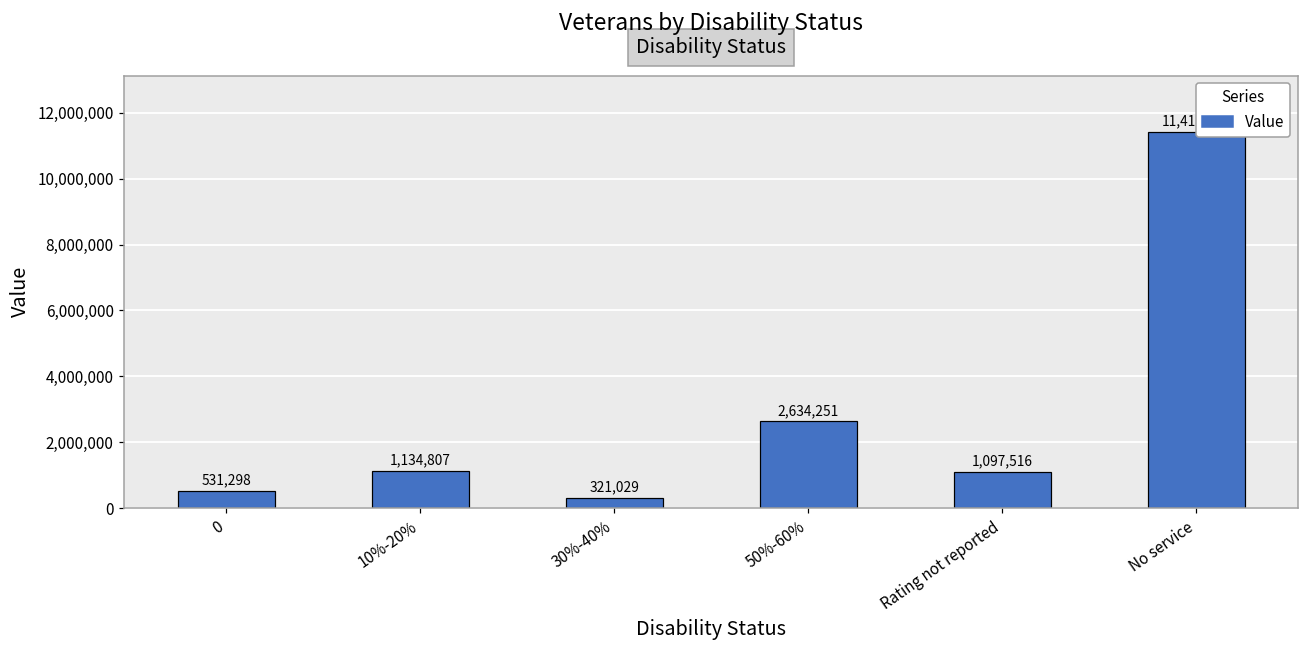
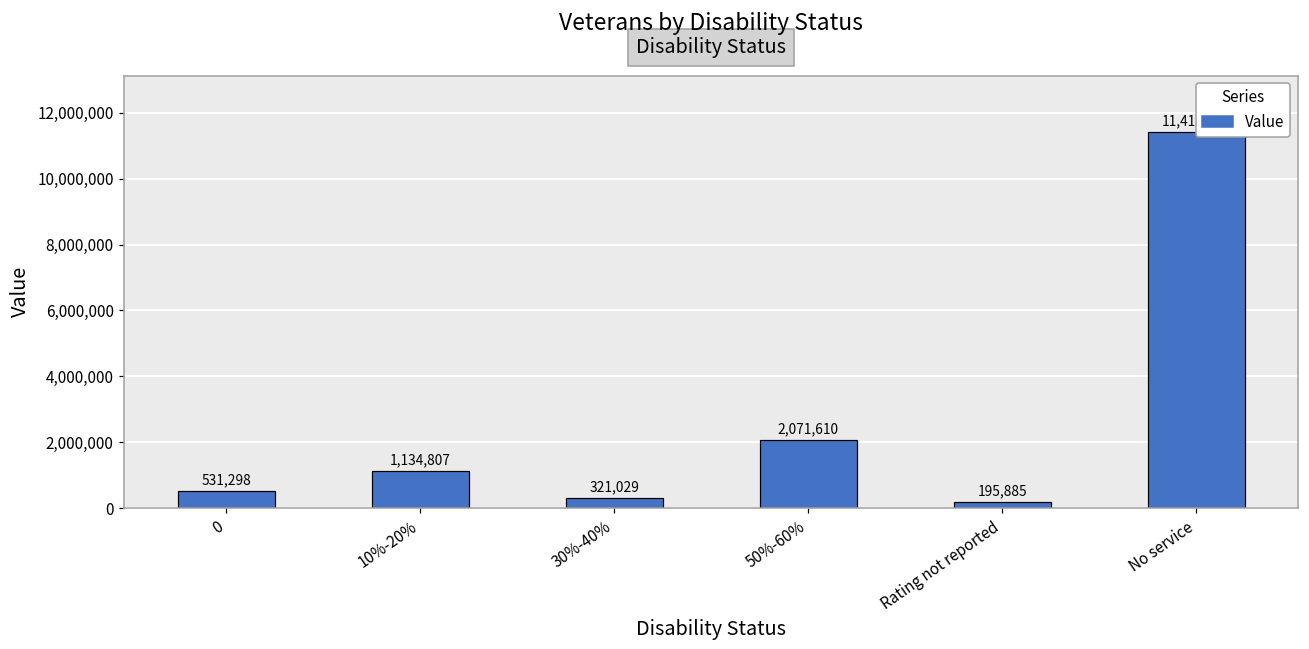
50%-60%: 2,634,251 -> 2,071,610
Rating not reported: 1,097,516 -> 195,885
